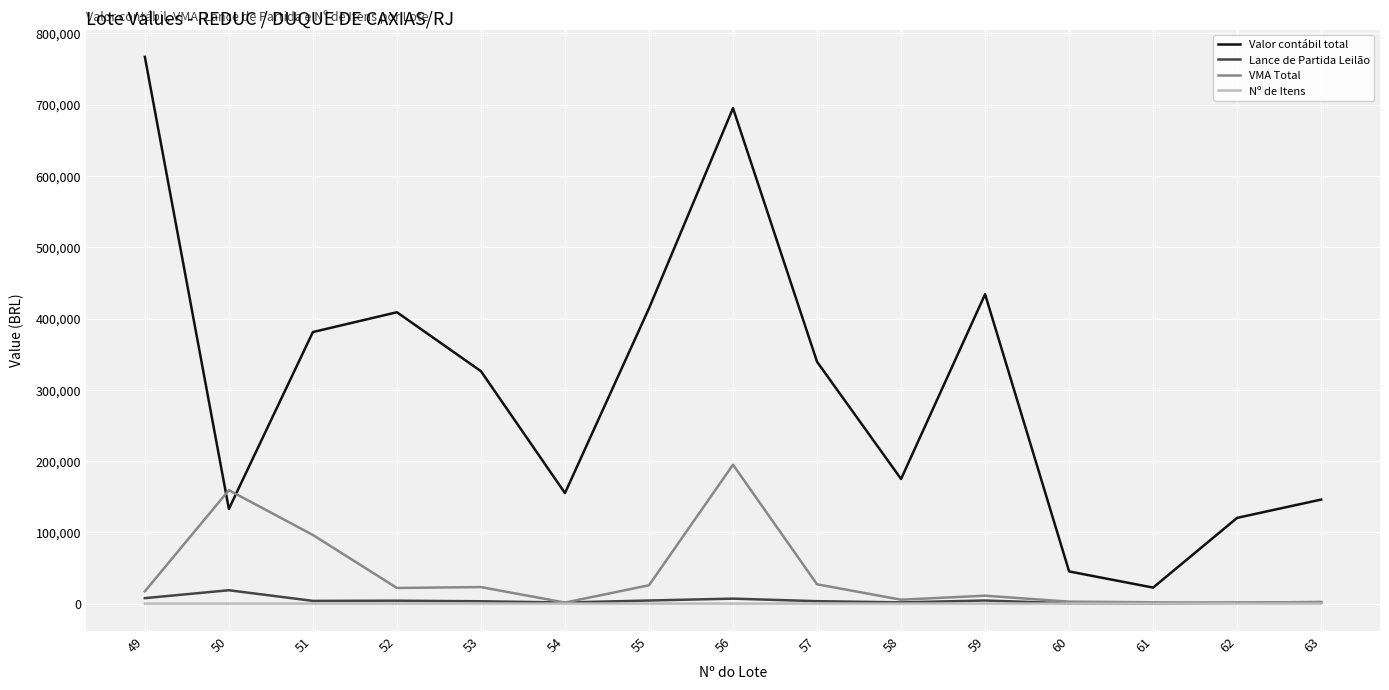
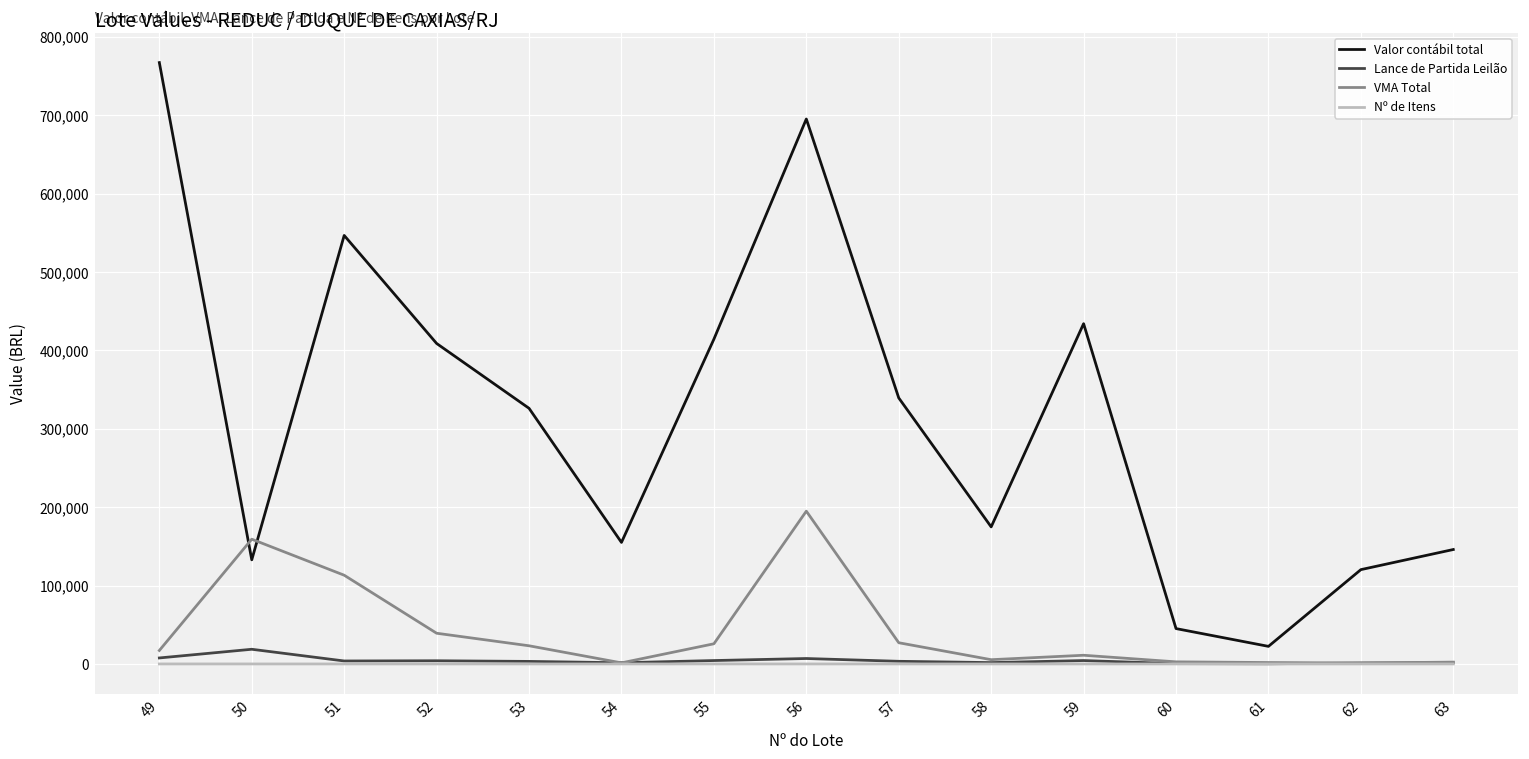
Valor contábil total, 51: 380,000 -> 550,000
VMA Total, 51: 100,000 -> 110,000
VMA Total, 52: 20,000 -> 40,000
